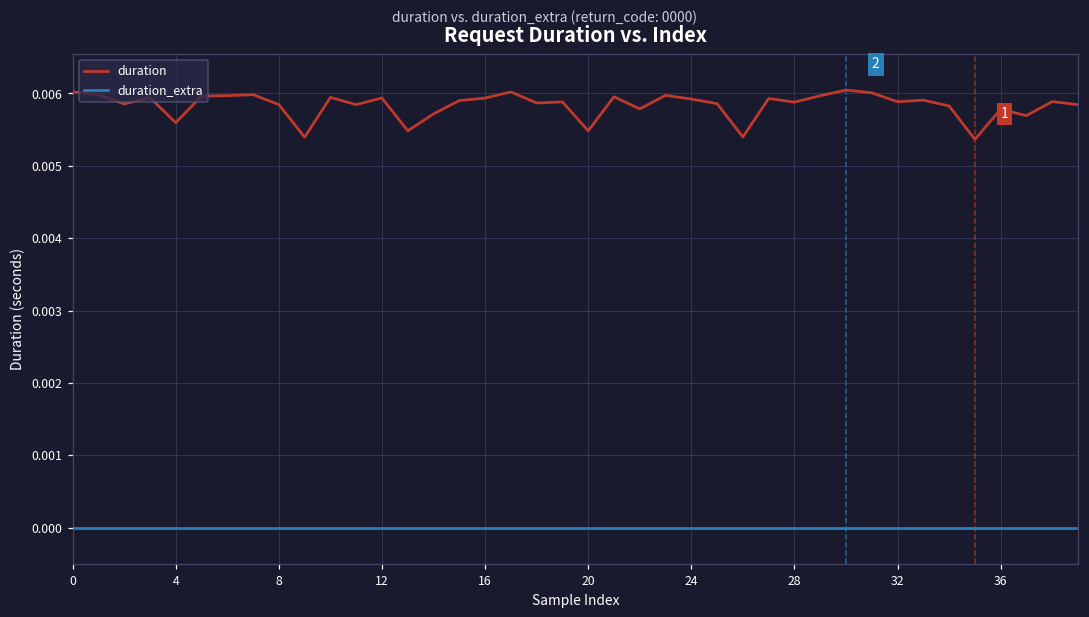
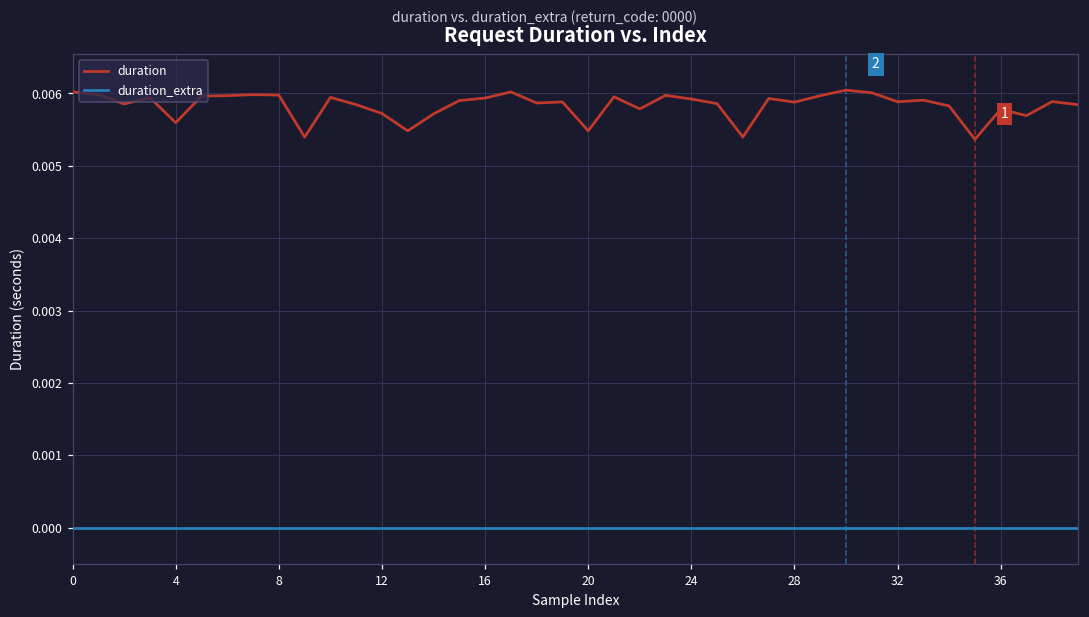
duration, 8: 0.0058 -> 0.0060
duration, 12: 0.0059 -> 0.0057
